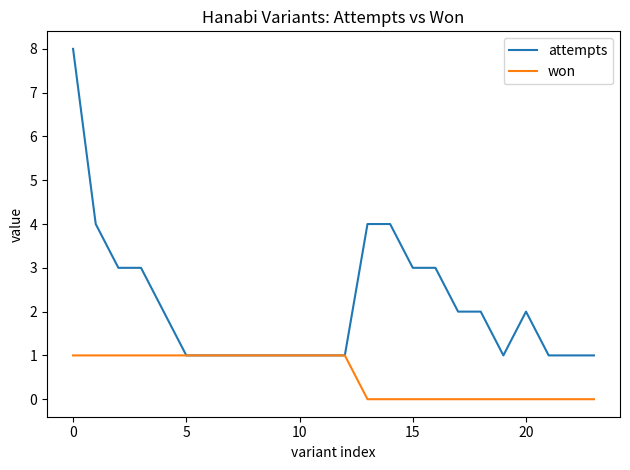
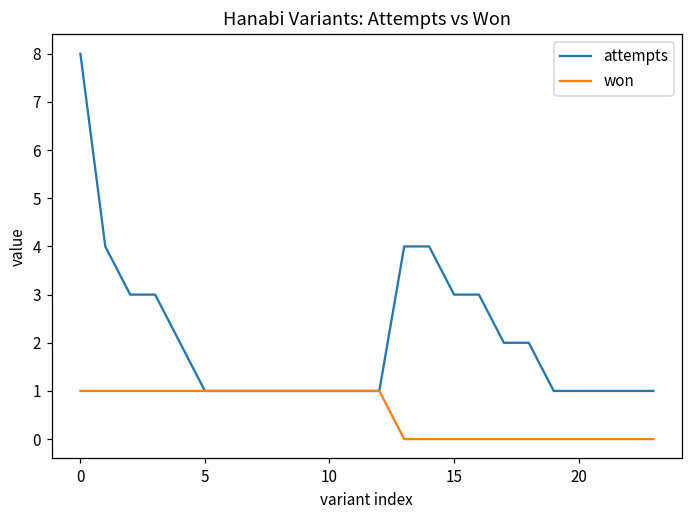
attempts, 20: 2 -> 1
